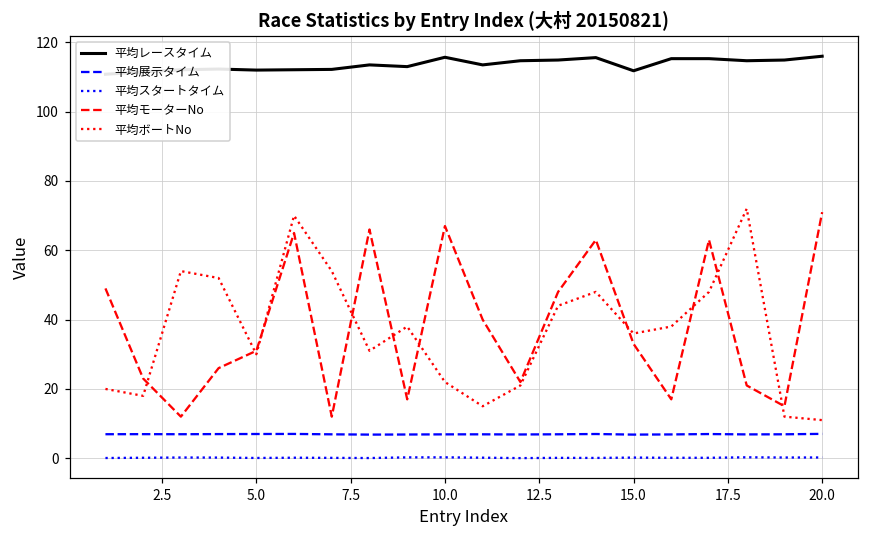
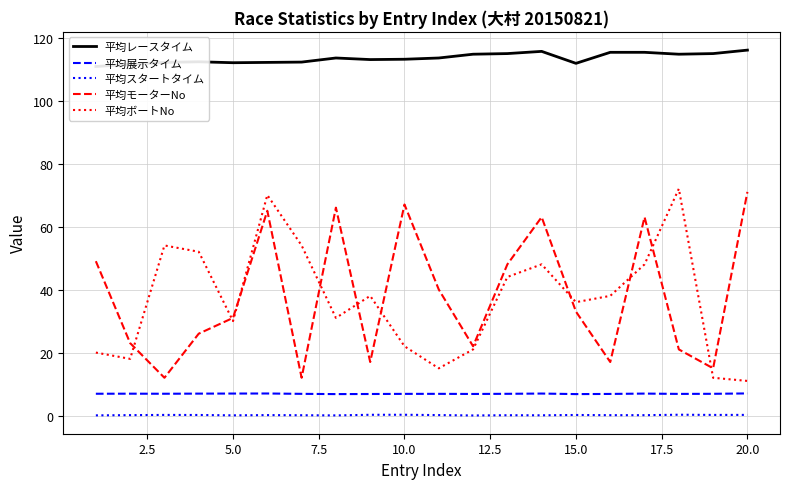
平均レースタイム, 10.0: 116 -> 113
